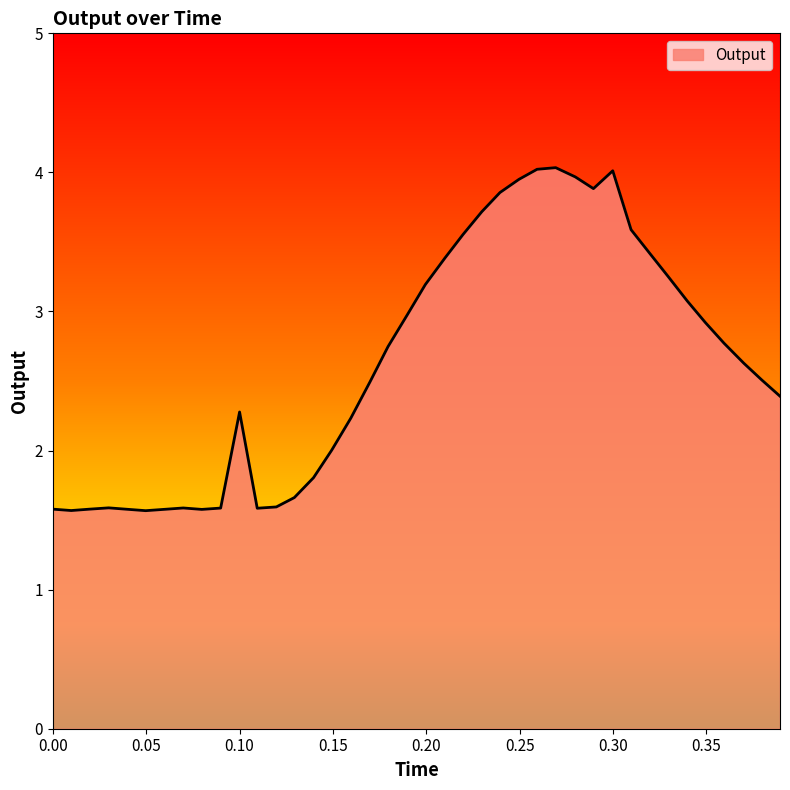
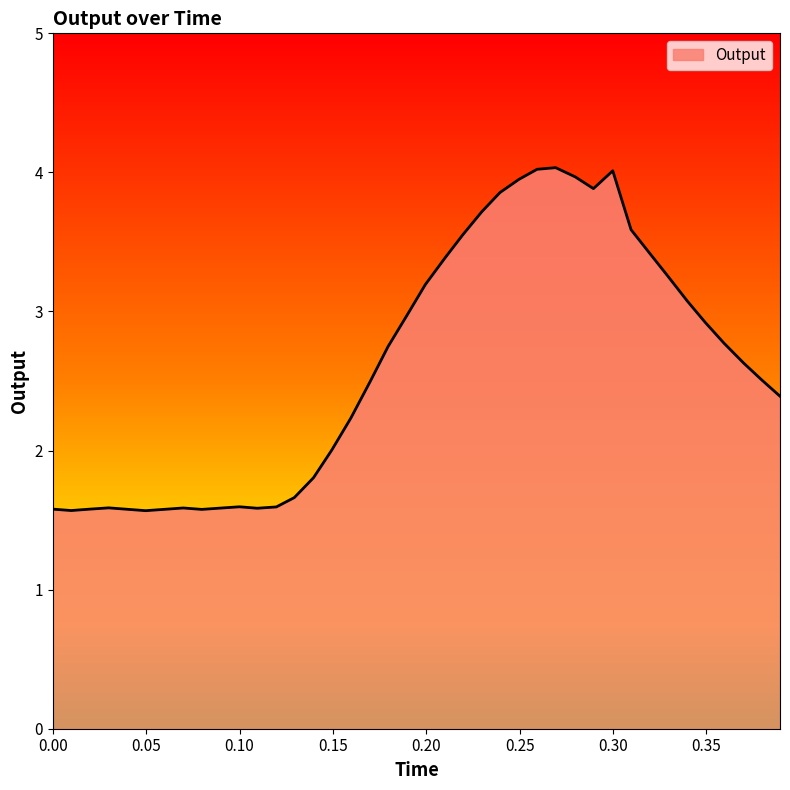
0.10: 2.28 -> 1.60
